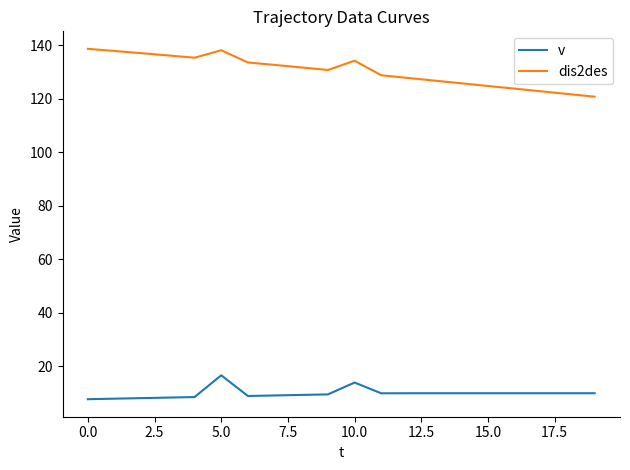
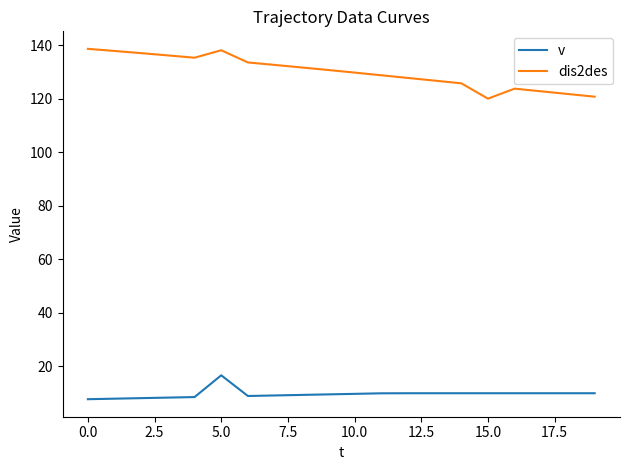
v, 10.0: 14 -> 10
dis2des, 10.0: 134 -> 130
dis2des, 15.0: 125 -> 120
